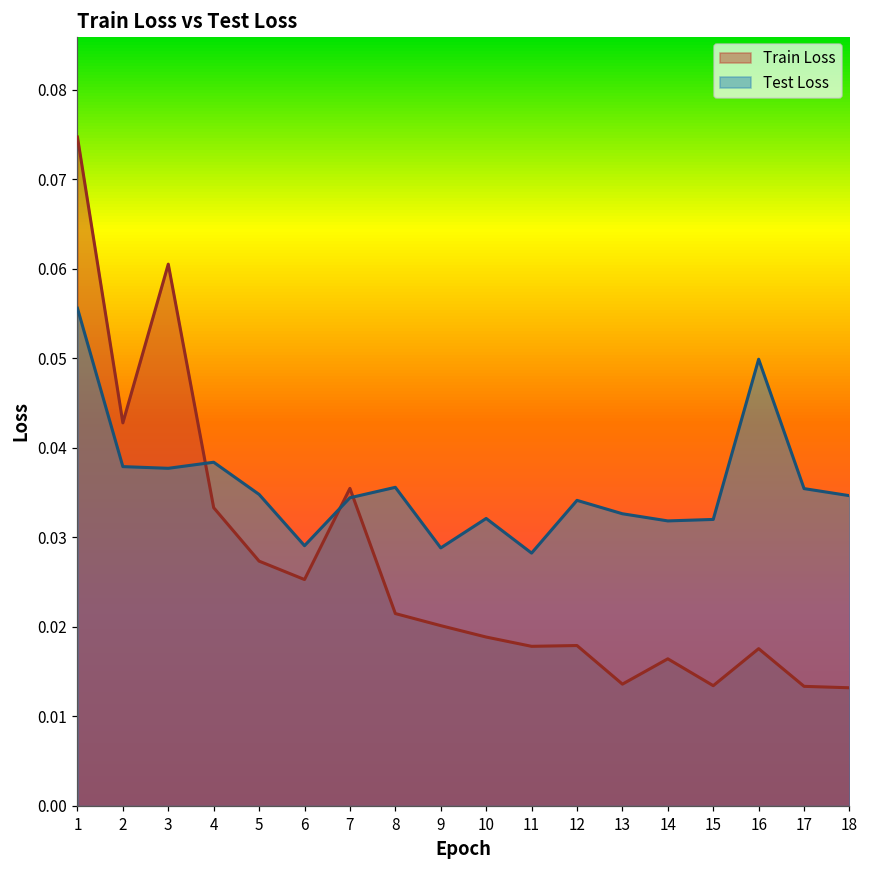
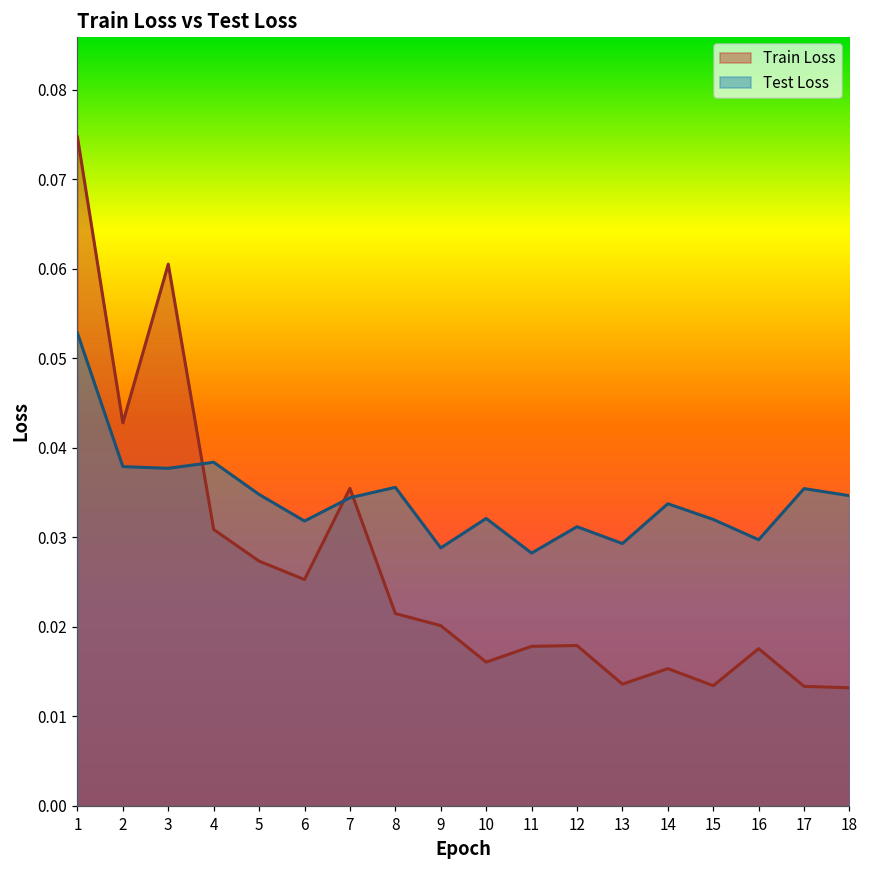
Test Loss, 1: 0.056 -> 0.053
Train Loss, 4: 0.033 -> 0.031
Test Loss, 6: 0.029 -> 0.032
Train Loss, 10: 0.019 -> 0.016
Test Loss, 12: 0.034 -> 0.031
Test Loss, 13: 0.033 -> 0.029
Train Loss, 14: 0.016 -> 0.015
Test Loss, 14: 0.032 -> 0.034
Test Loss, 16: 0.050 -> 0.030
